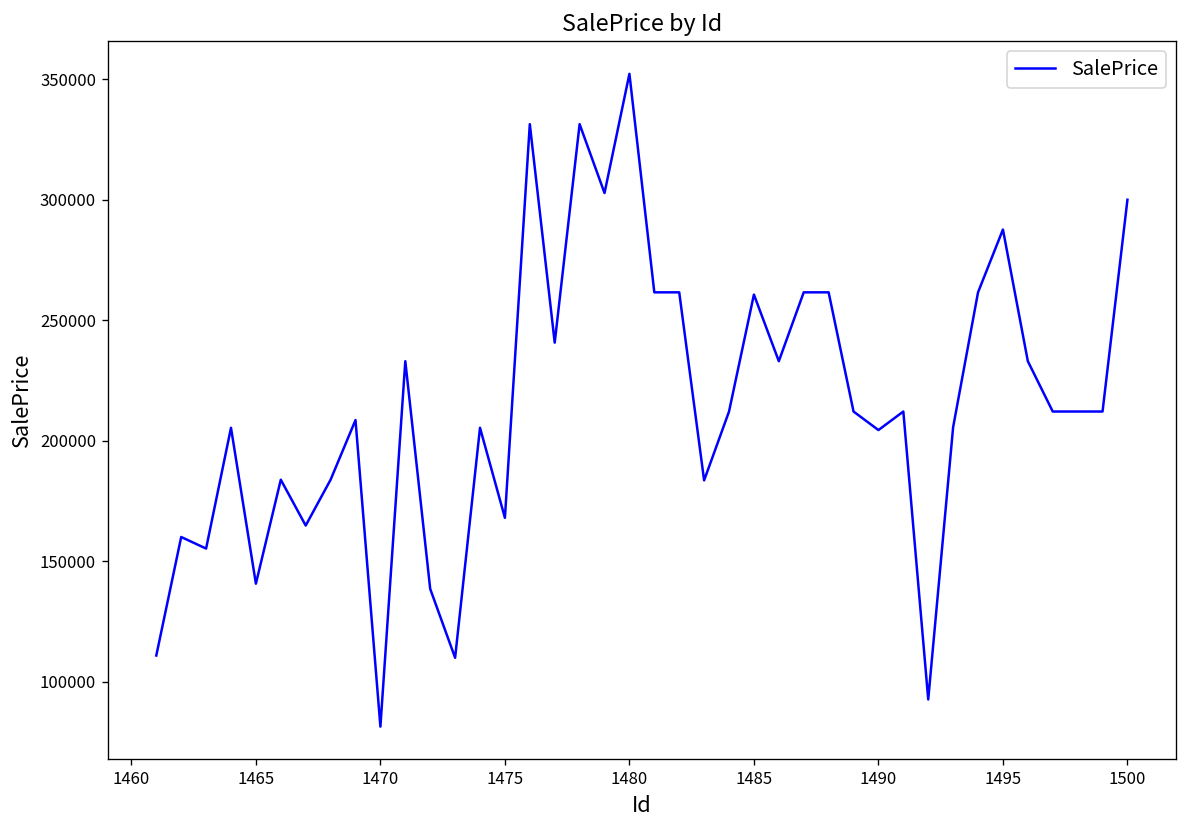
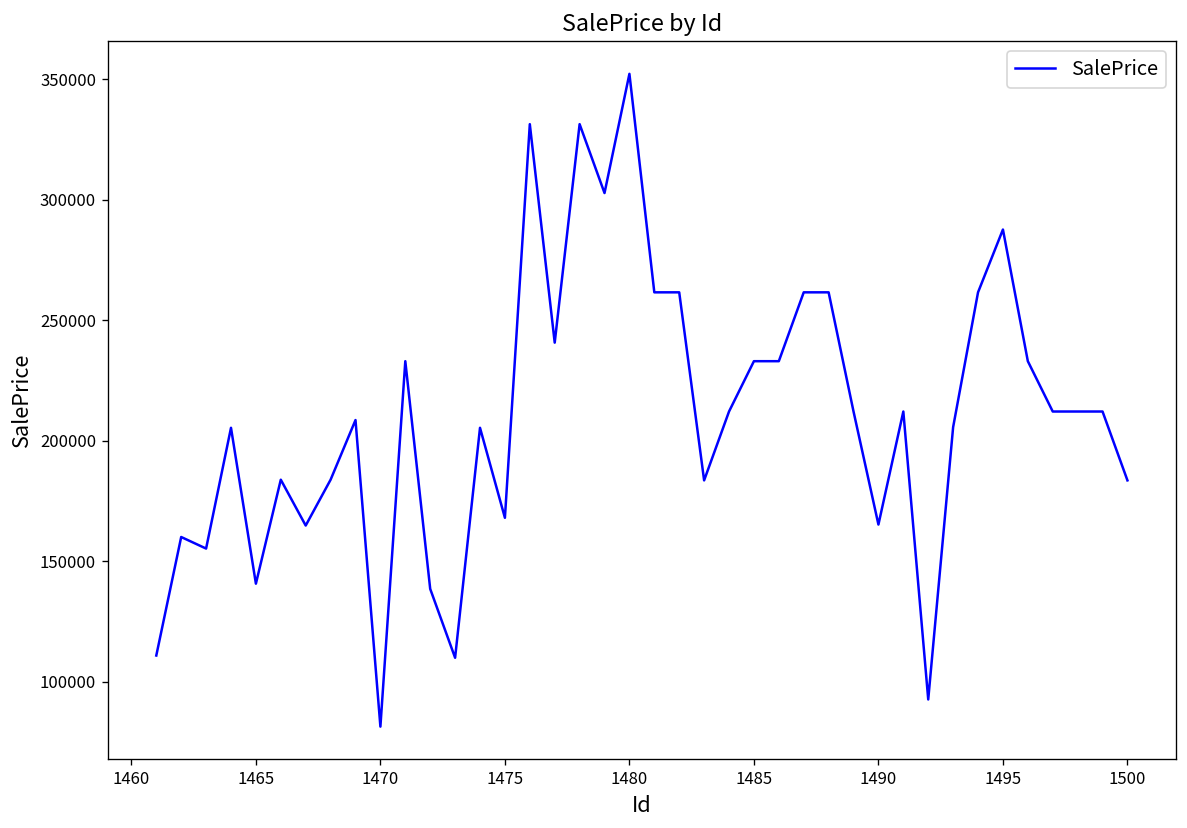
1485: 261000 -> 233000
1490: 204000 -> 165000
1500: 300000 -> 183000
